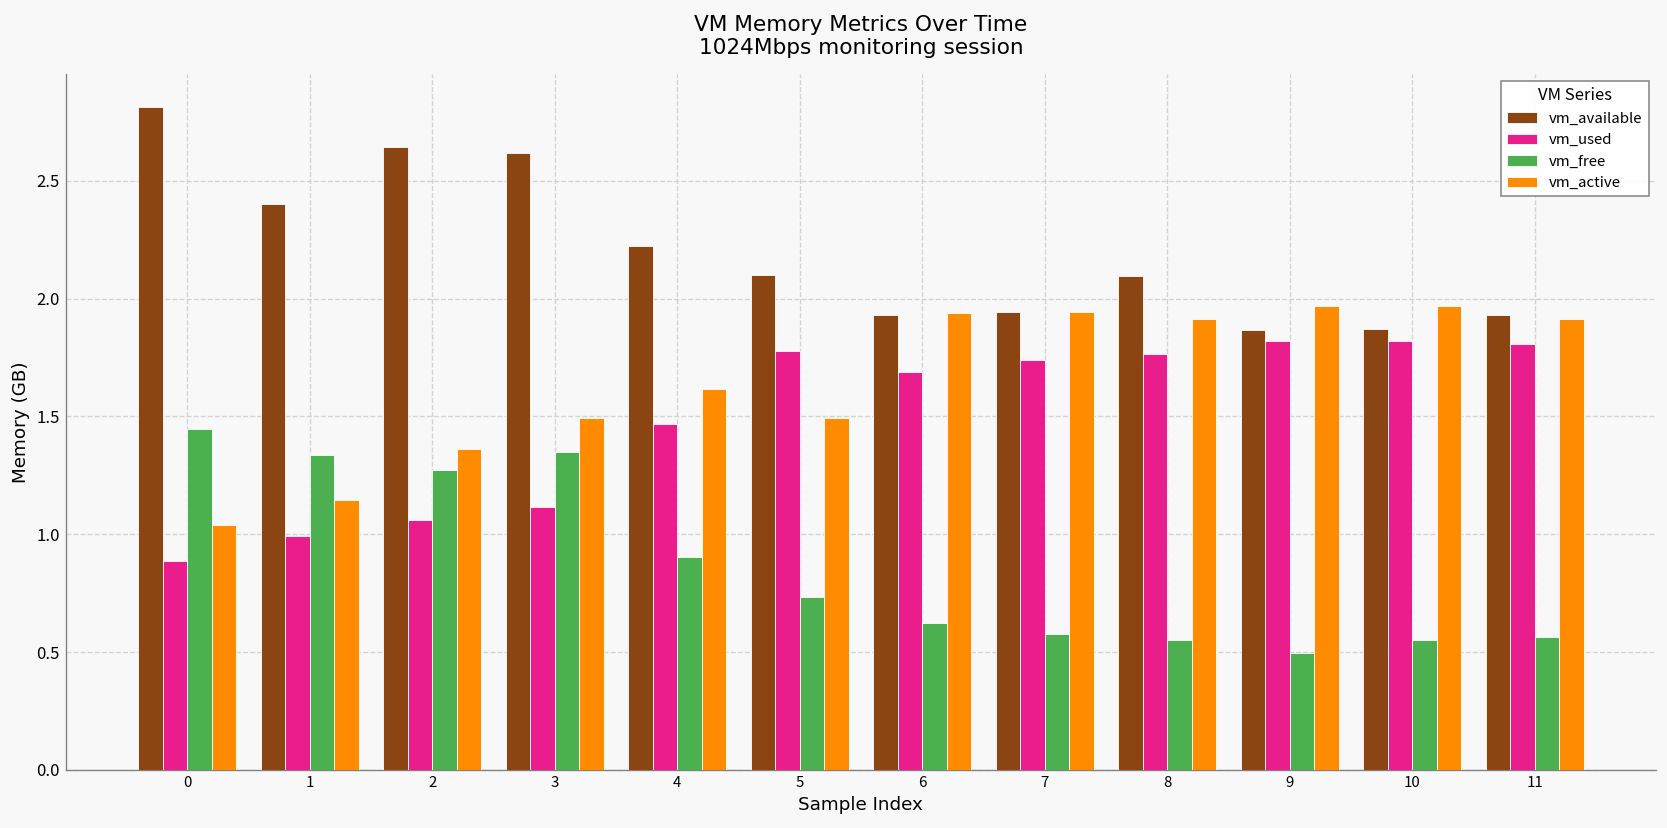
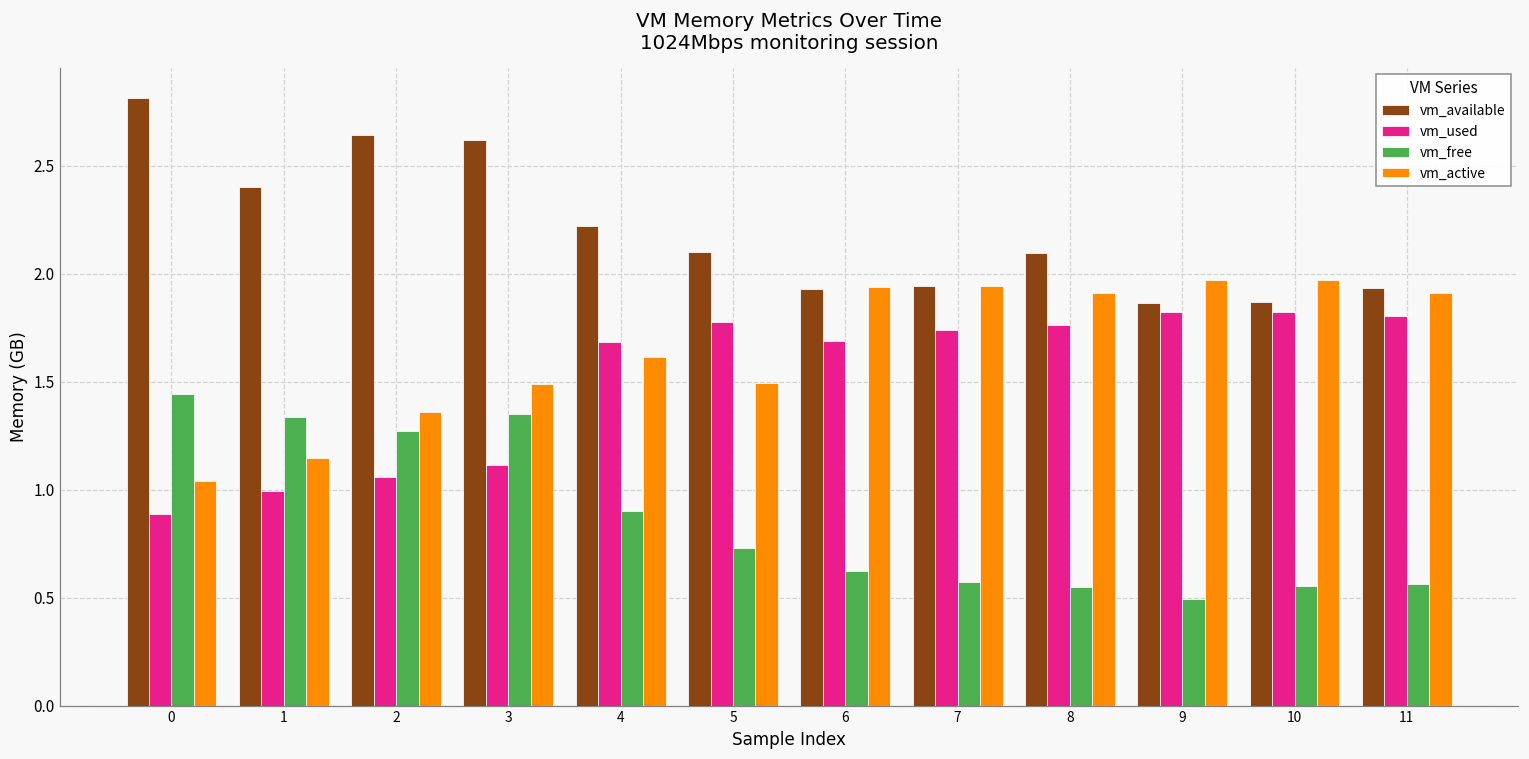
vm_used, 4: 1.47 -> 1.69
